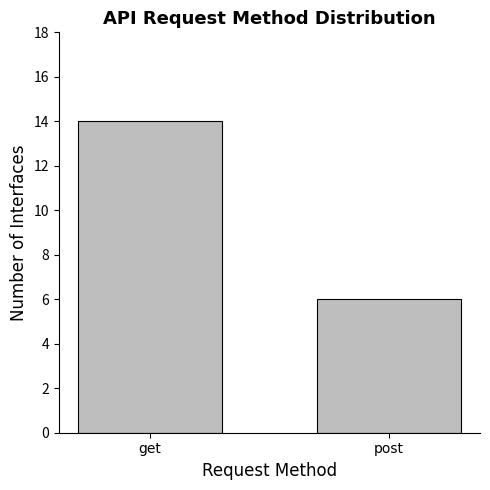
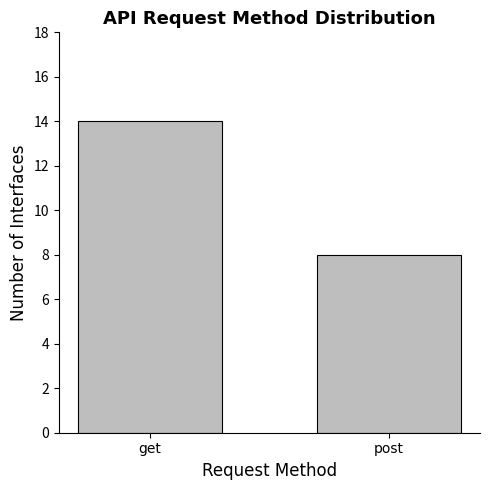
post: 6 -> 8
